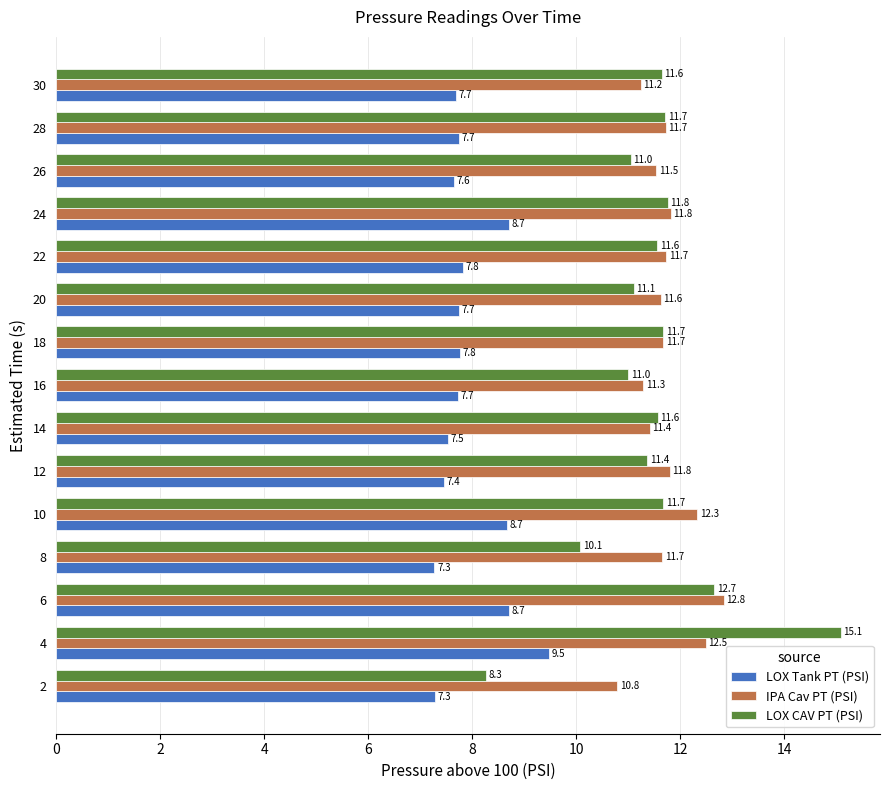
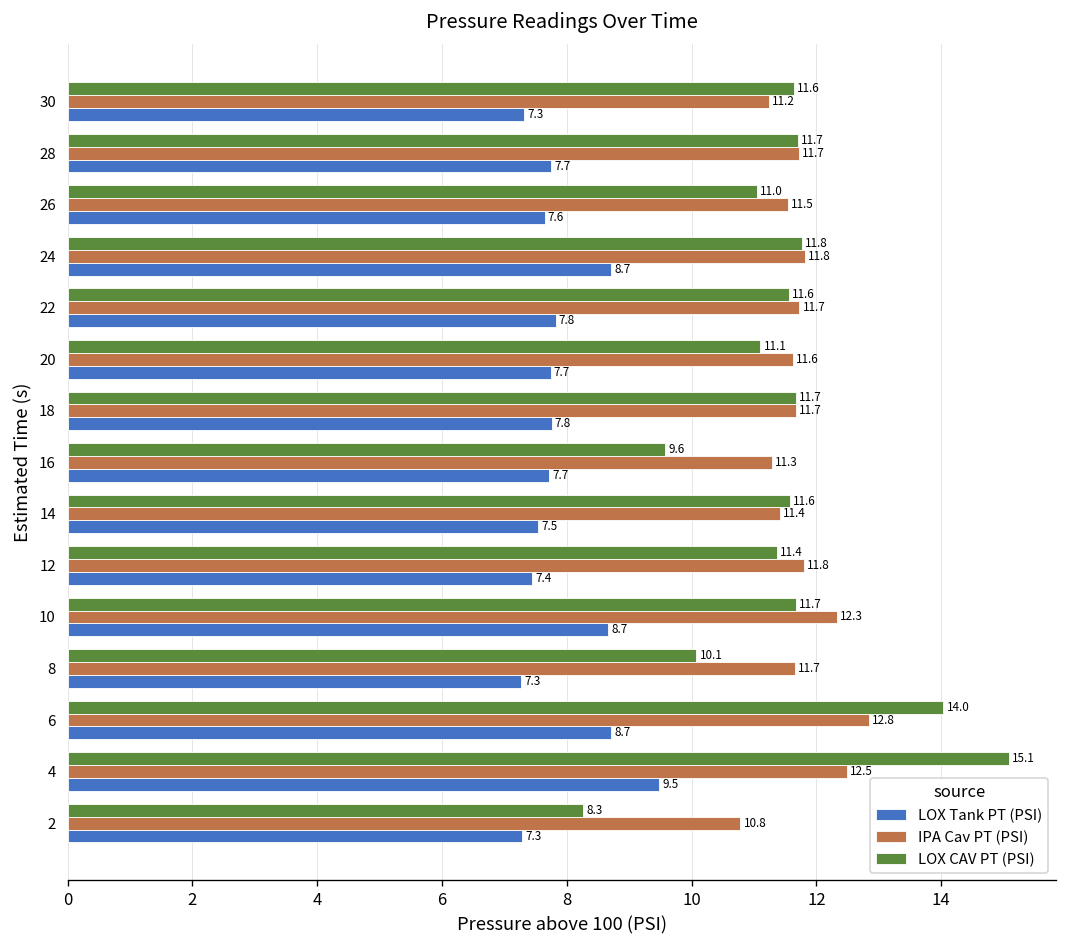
LOX Tank PT (PSI), 30: 7.7 -> 7.3
LOX CAV PT (PSI), 16: 11.0 -> 9.6
LOX CAV PT (PSI), 6: 12.7 -> 14.0
